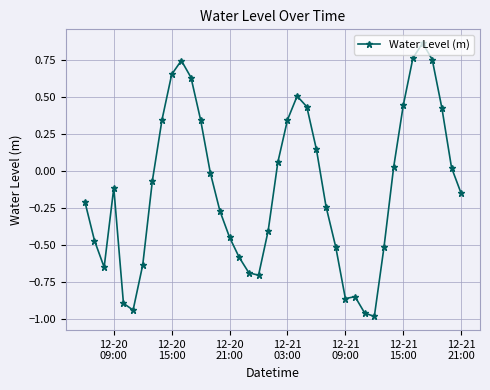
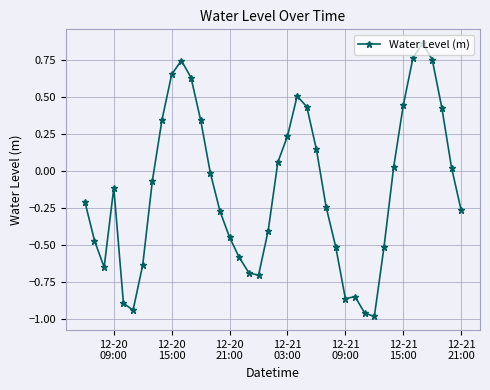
12-21 03:00: 0.34 -> 0.23
12-21 21:00: -0.15 -> -0.27
